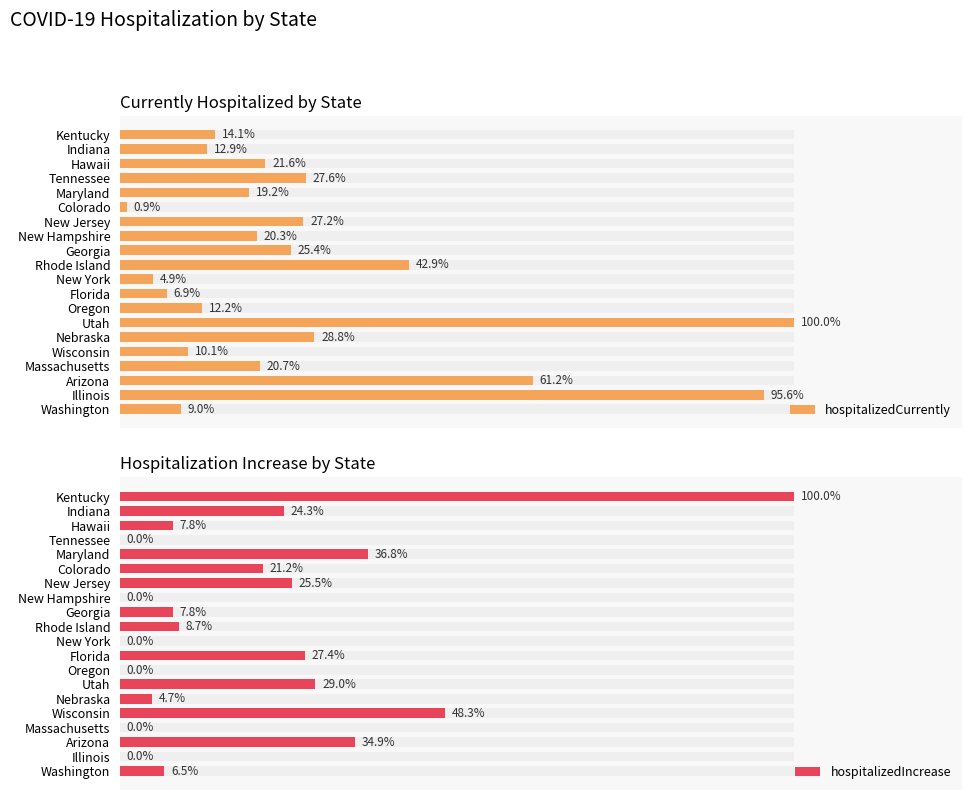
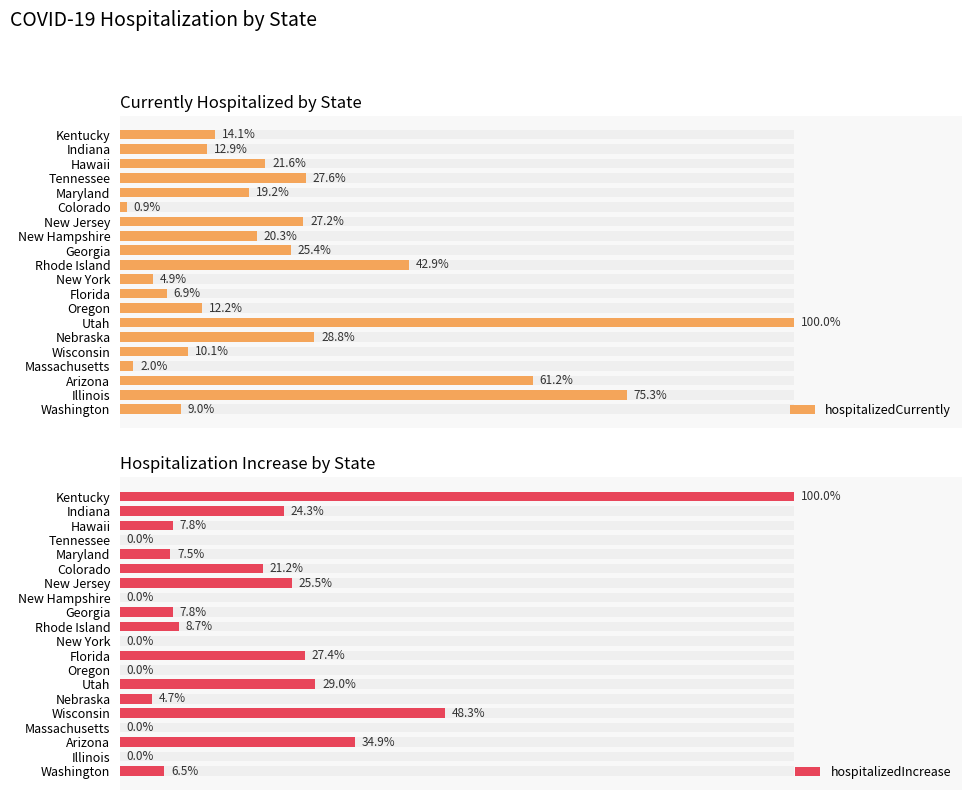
Currently Hospitalized by State, hospitalizedCurrently, Massachusetts: 20.7% -> 2.0%
Currently Hospitalized by State, hospitalizedCurrently, Illinois: 95.6% -> 75.3%
Hospitalization Increase by State, hospitalizedIncrease, Maryland: 36.8% -> 7.5%
